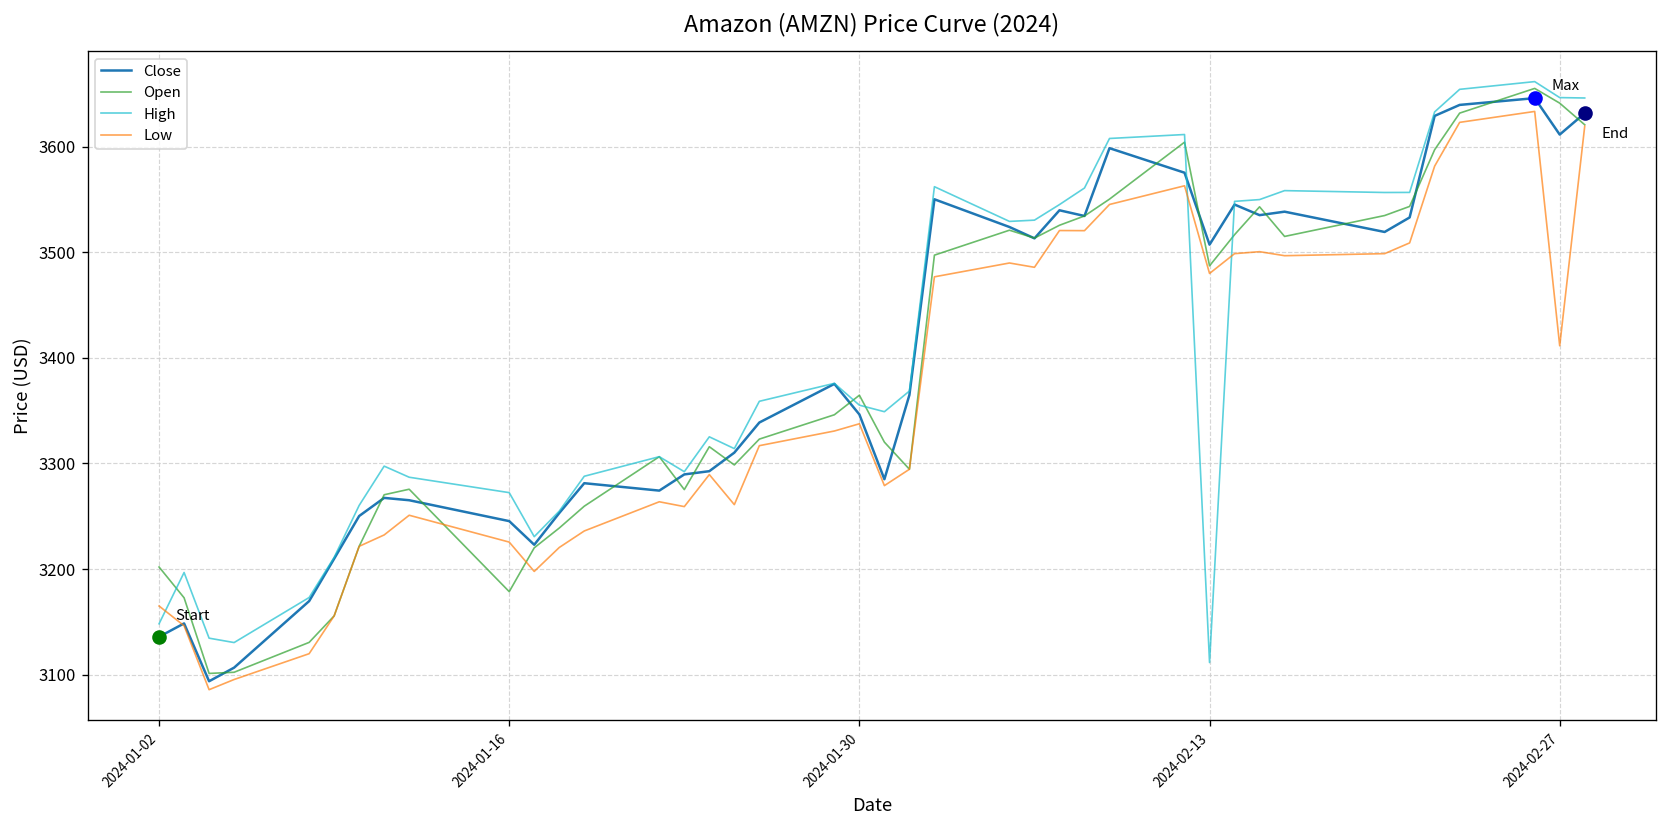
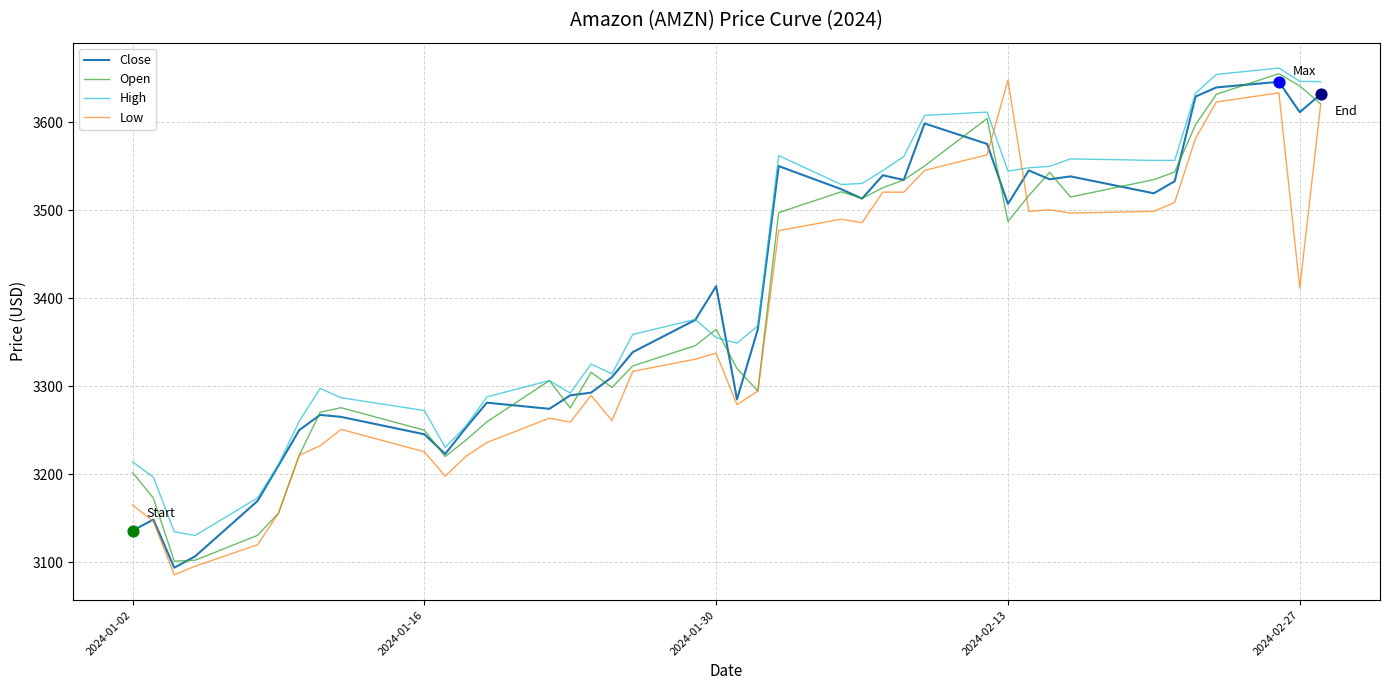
High, 2024-01-02: 3150 -> 3210
Open, 2024-01-16: 3180 -> 3250
Close, 2024-01-30: 3350 -> 3410
High, 2024-02-13: 3110 -> 3540
Low, 2024-02-13: 3480 -> 3650
